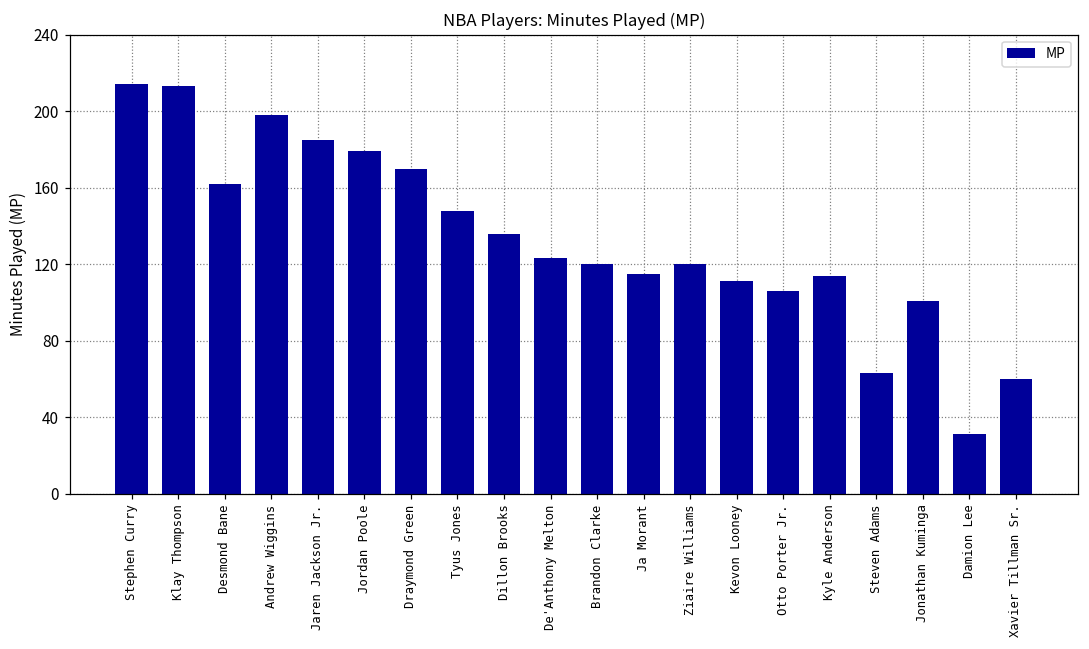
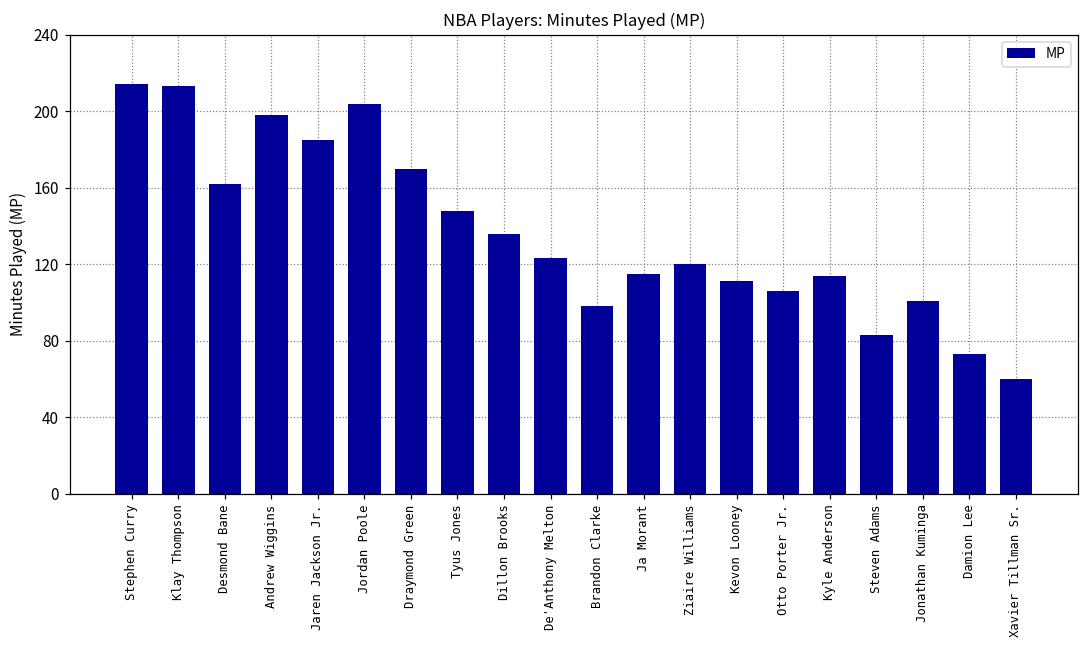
Jordan Poole: 179 -> 204
Brandon Clarke: 120 -> 98
Steven Adams: 63 -> 83
Damion Lee: 31 -> 73
